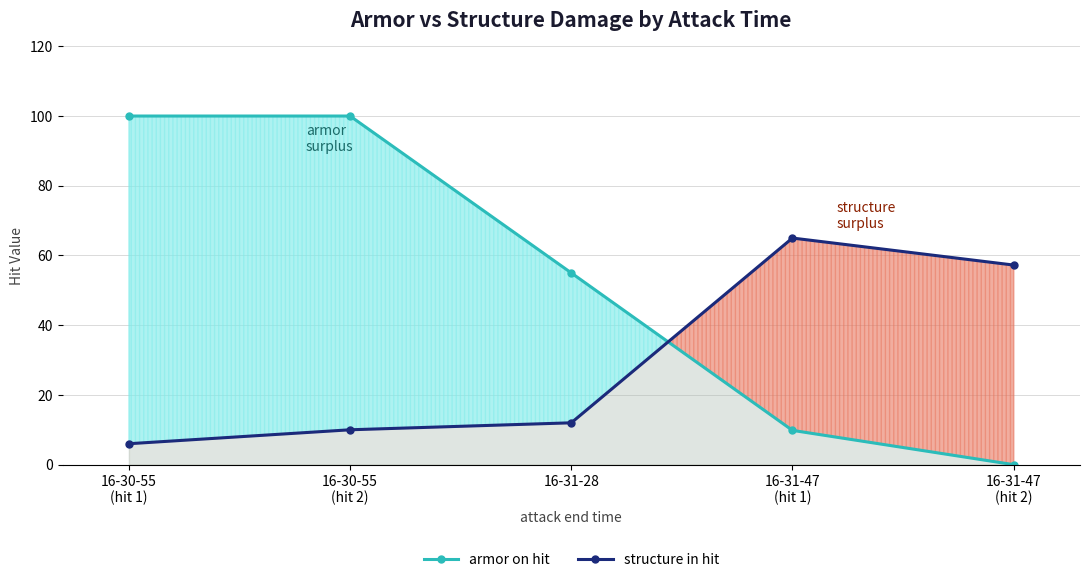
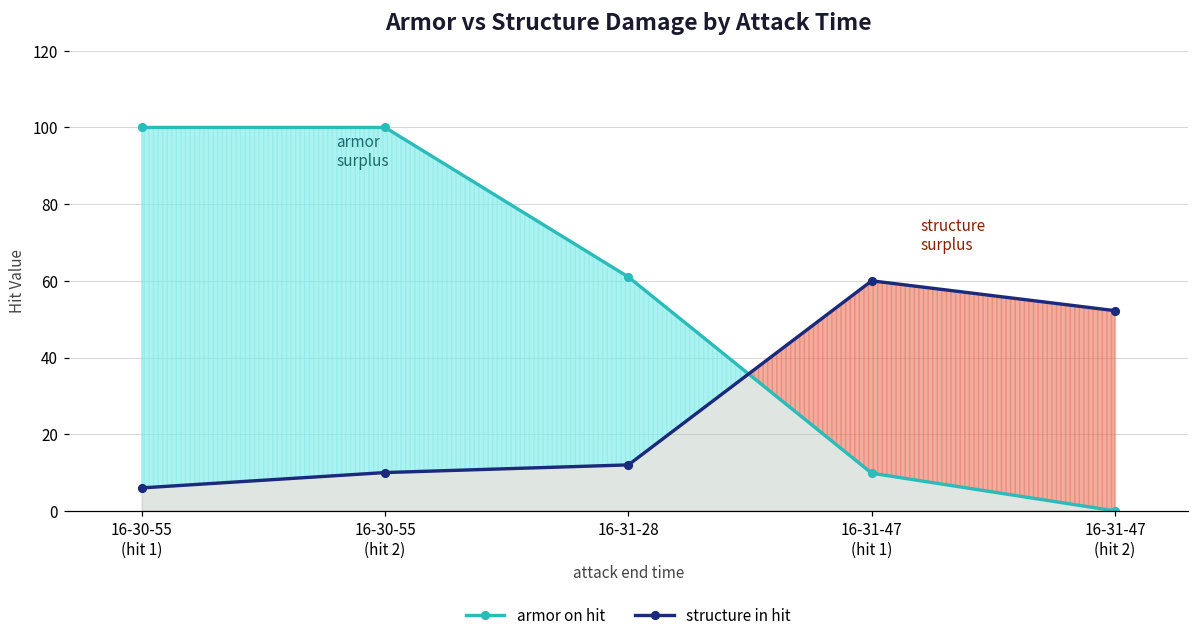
armor on hit, 16-31-28: 55 -> 61
structure in hit, 16-31-47 (hit 1): 65 -> 60
structure in hit, 16-31-47 (hit 2): 57 -> 52
